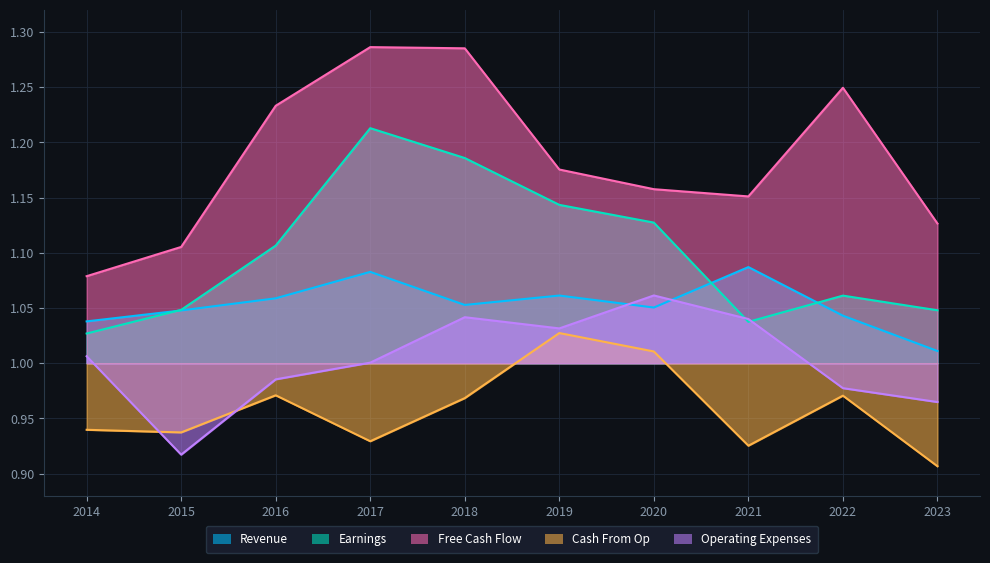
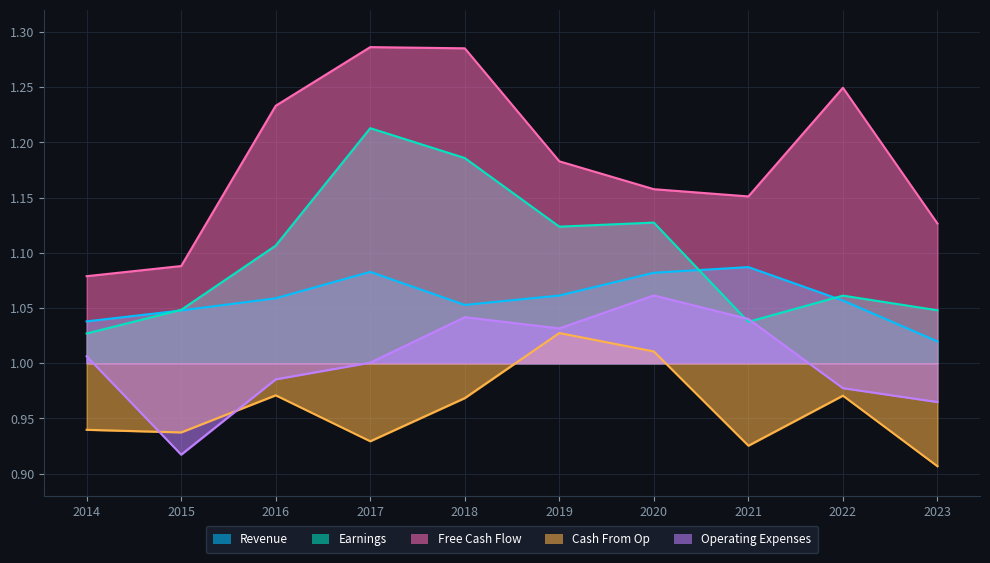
Free Cash Flow, 2015: 1.105 -> 1.088
Earnings, 2019: 1.143 -> 1.124
Free Cash Flow, 2019: 1.175 -> 1.183
Revenue, 2020: 1.050 -> 1.082
Revenue, 2022: 1.043 -> 1.057
Revenue, 2023: 1.011 -> 1.020
